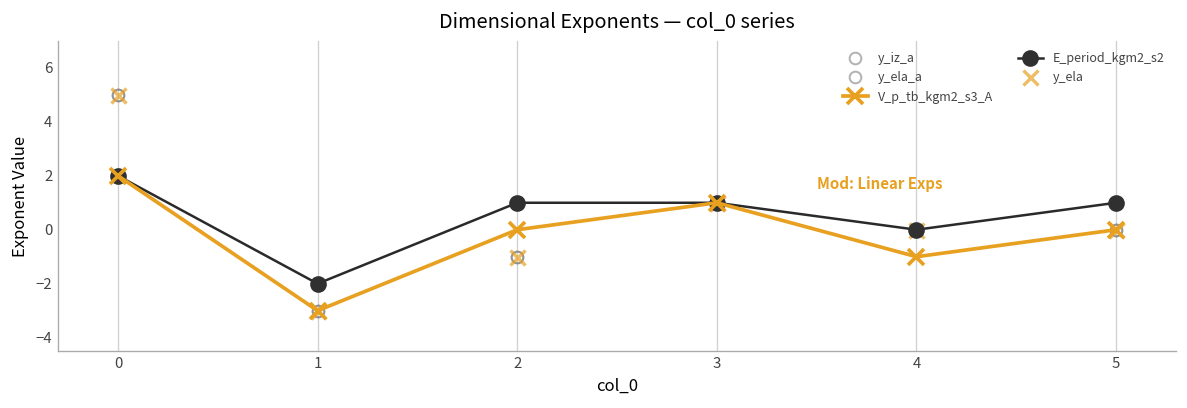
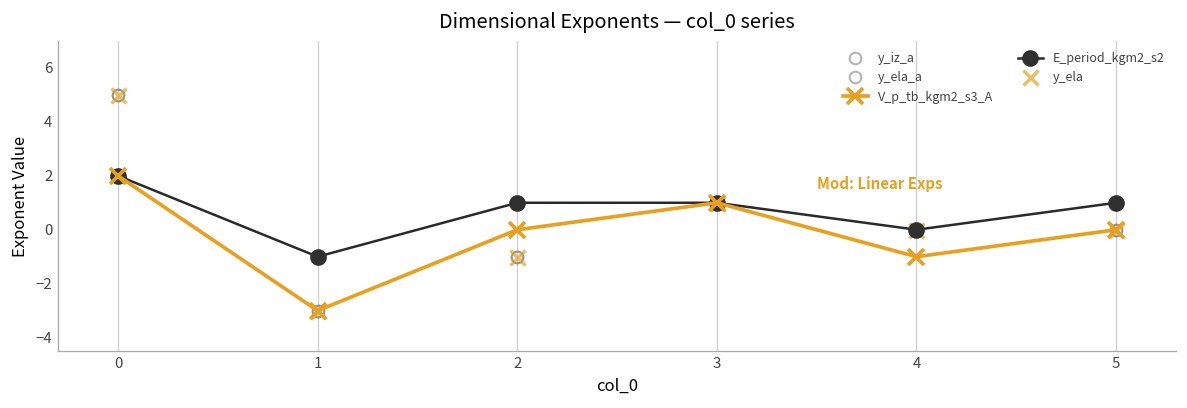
E_period_kgm2_s2, 1: -2 -> -1
